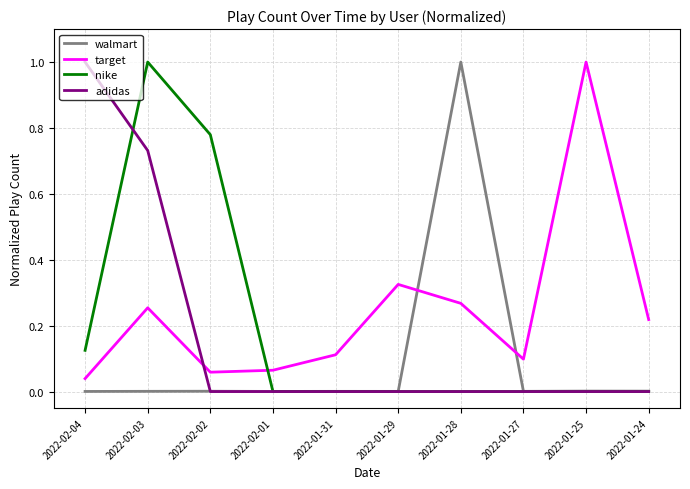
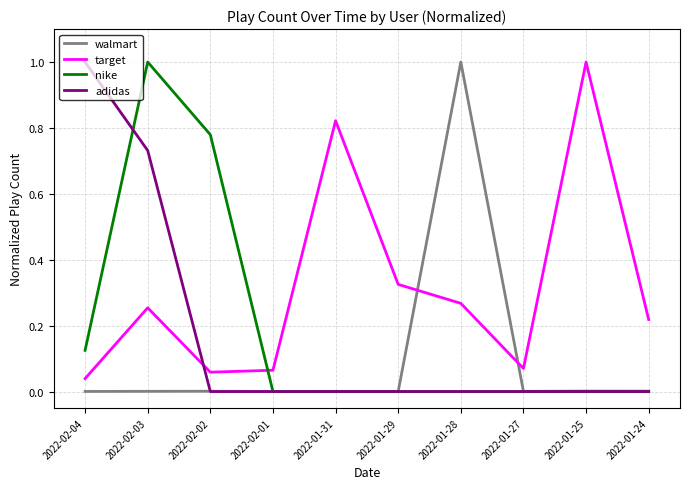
target, 2022-01-31: 0.11 -> 0.82
target, 2022-01-27: 0.10 -> 0.07
